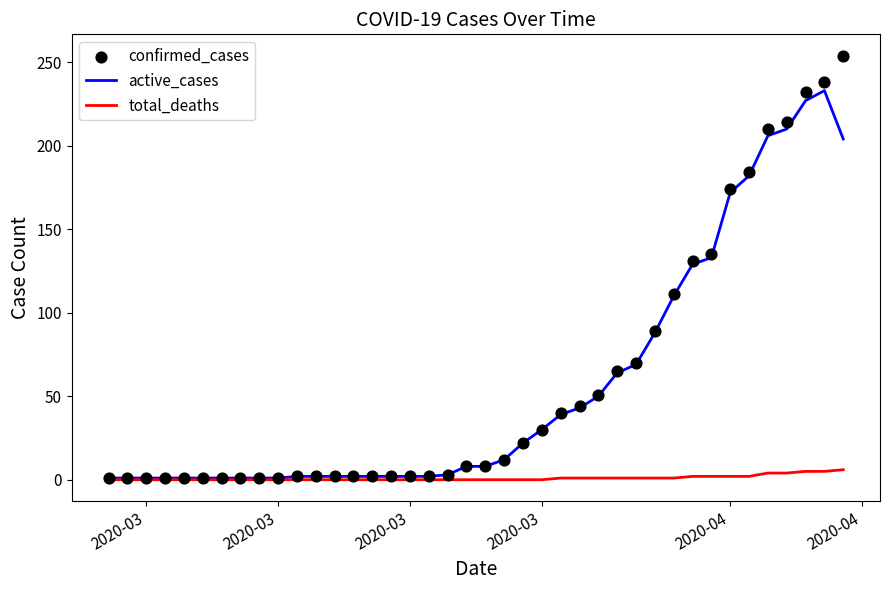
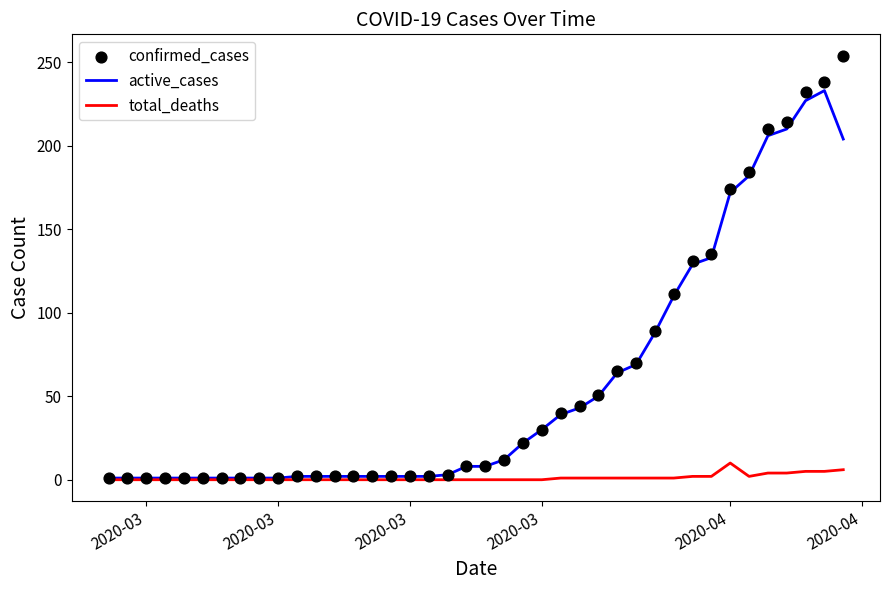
total_deaths, 2020-04: 2 -> 10
